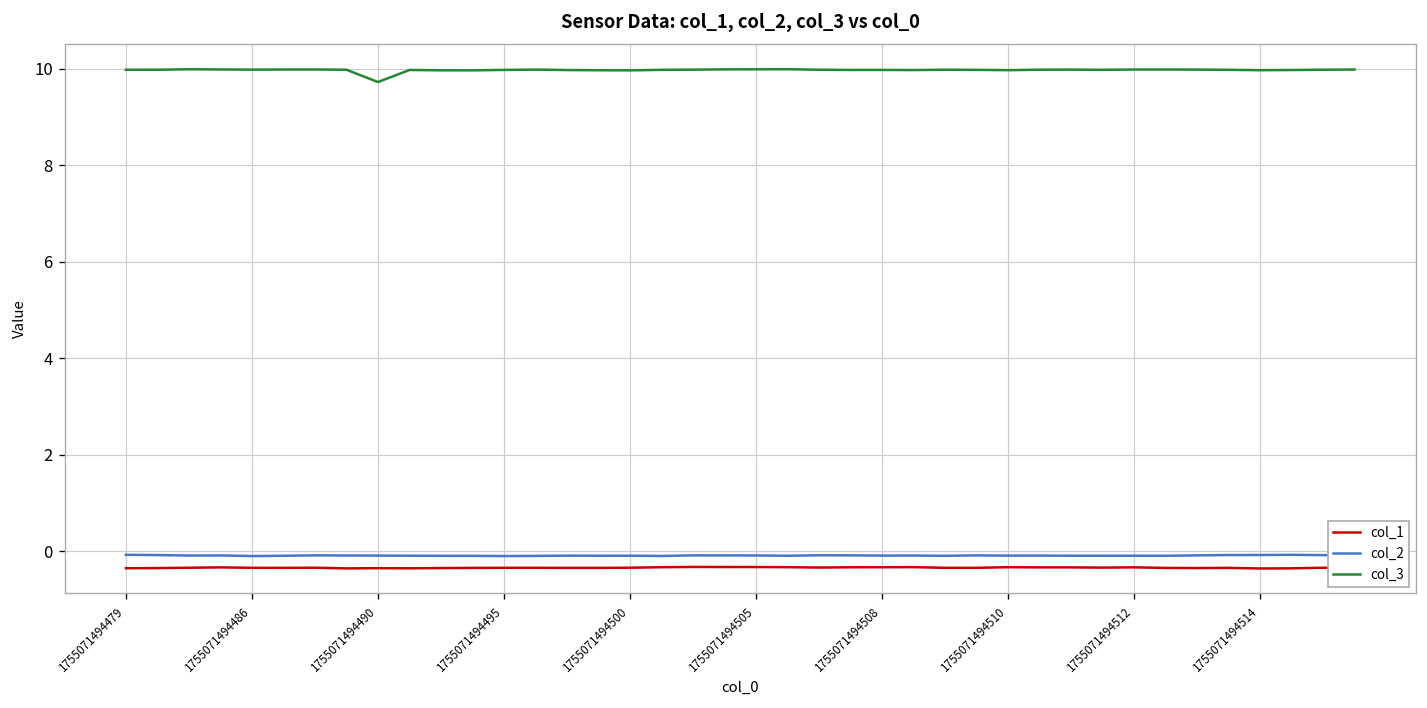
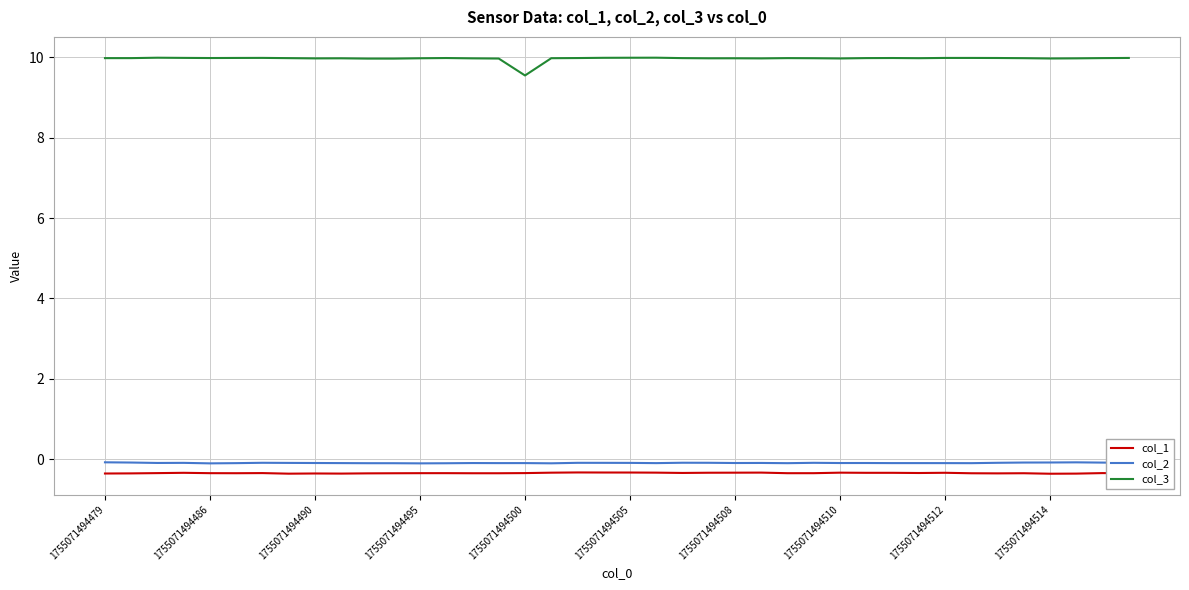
col_3, 1755071494490: 9.7 -> 10.0
col_3, 1755071494500: 10.0 -> 9.5
